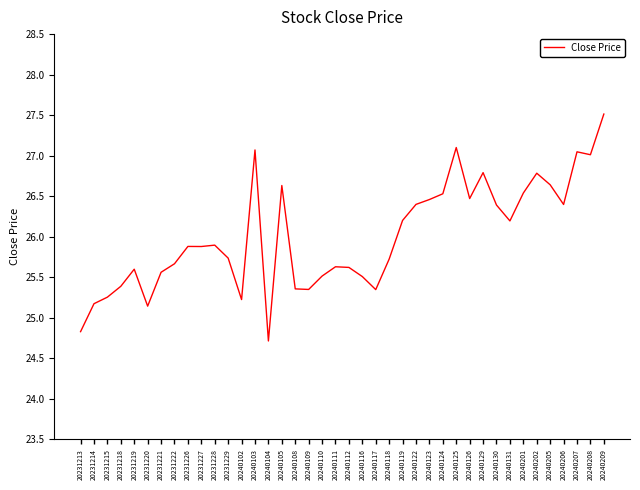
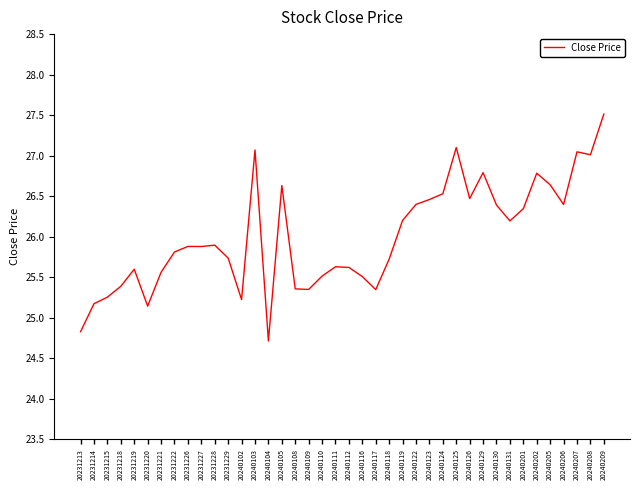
20231222: 25.7 -> 25.8
20240201: 26.5 -> 26.3
